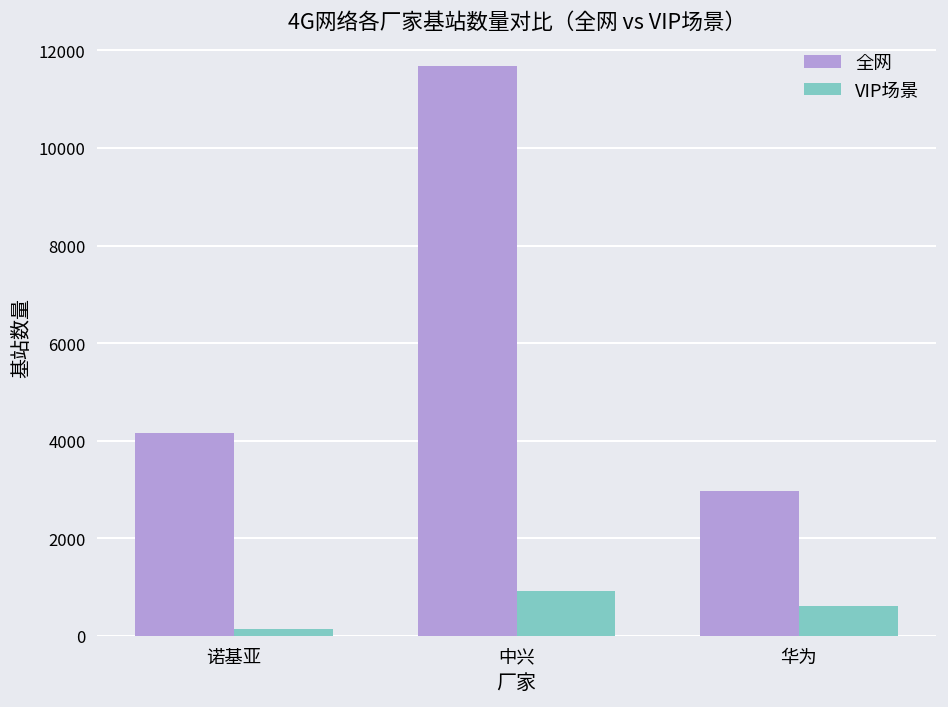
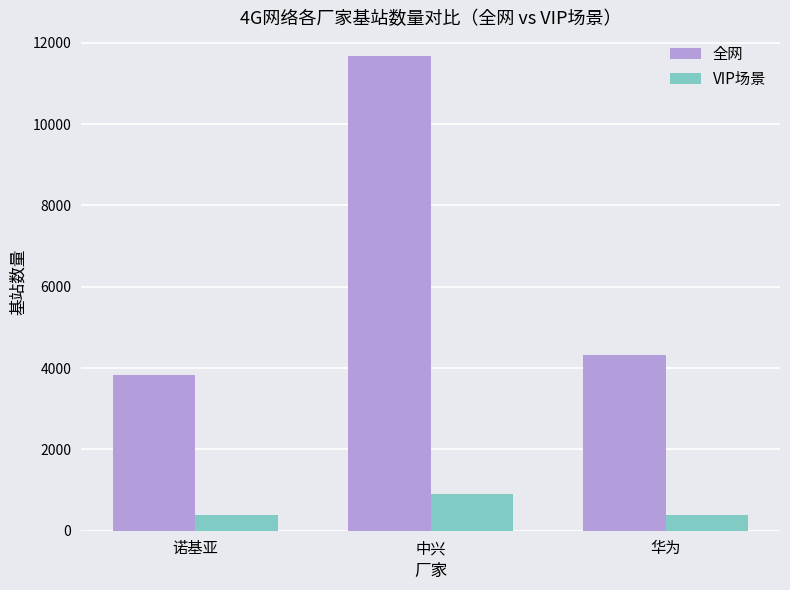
全网, 诺基亚: 4200 -> 3800
VIP场景, 诺基亚: 100 -> 400
全网, 华为: 3000 -> 4300
VIP场景, 华为: 600 -> 400
